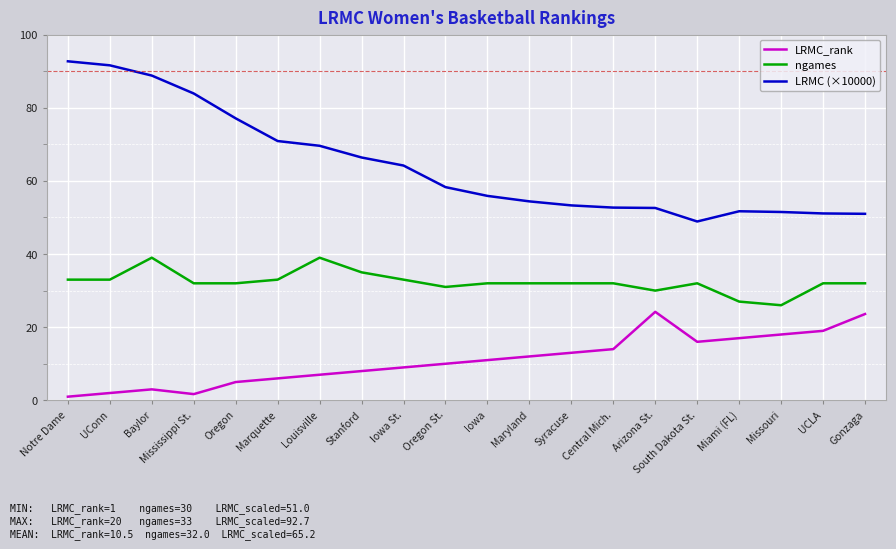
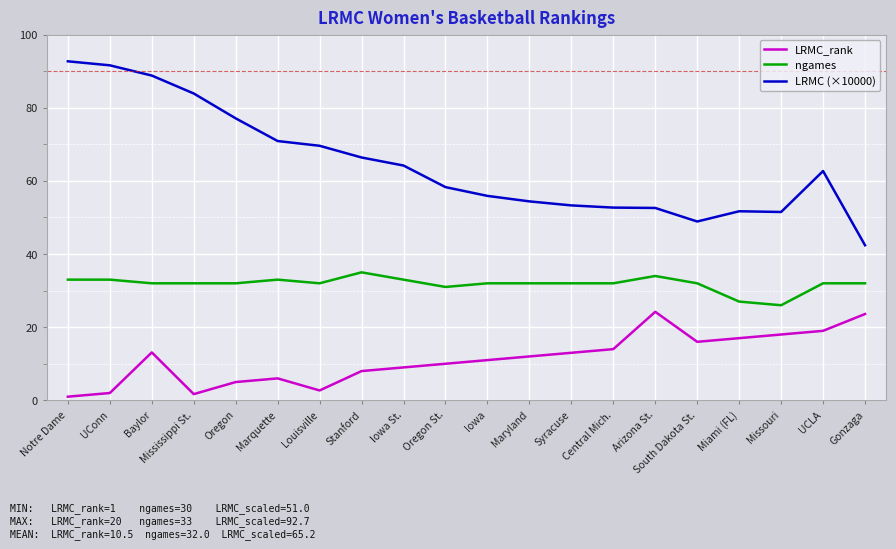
LRMC_rank, Baylor: 3 -> 13
ngames, Baylor: 39 -> 32
LRMC_rank, Louisville: 7 -> 3
ngames, Louisville: 39 -> 32
ngames, Arizona St.: 30 -> 34
LRMC (×10000), UCLA: 51 -> 63
LRMC (×10000), Gonzaga: 51 -> 42
